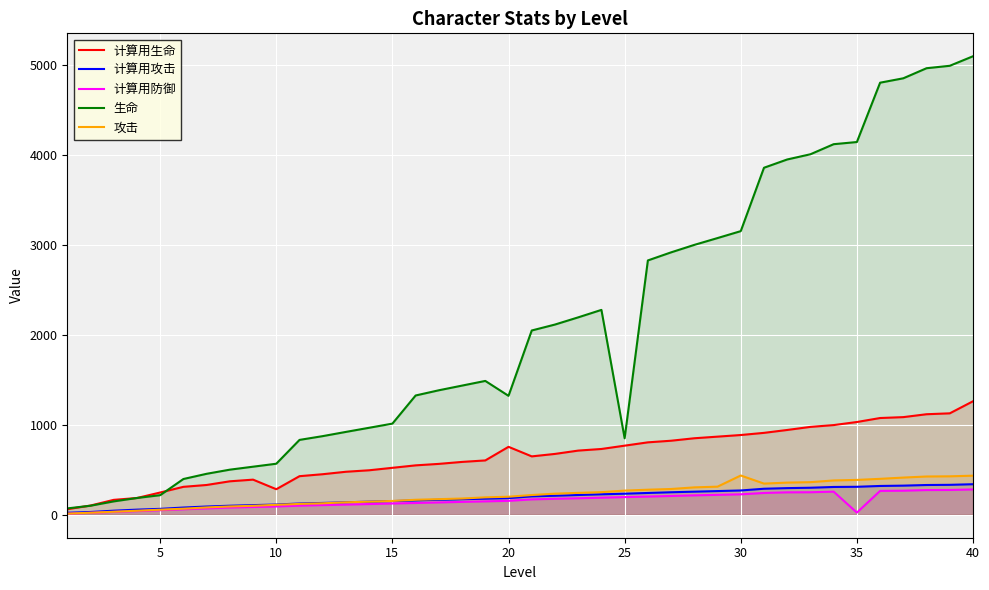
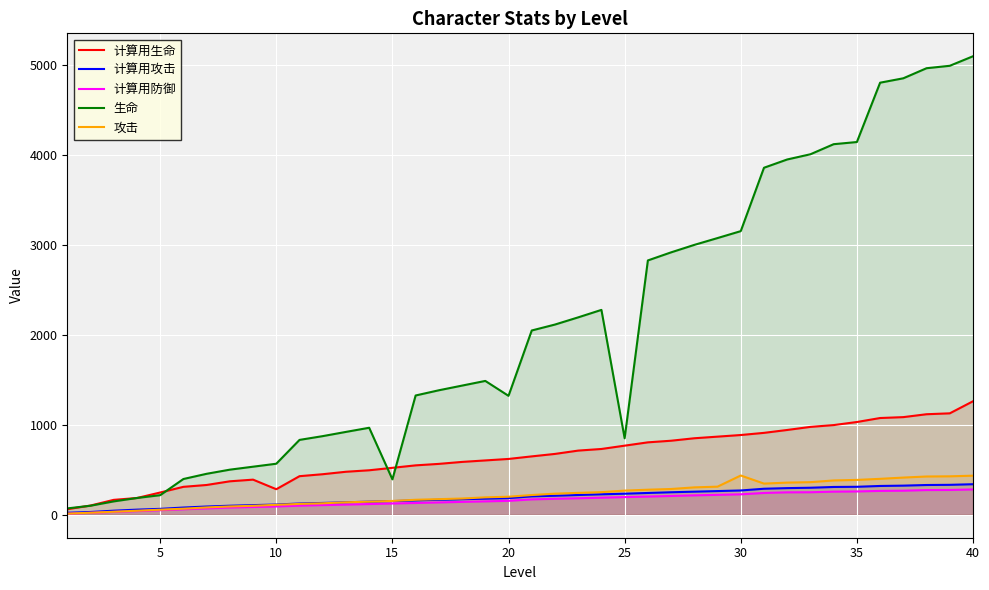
生命, 15: 1000 -> 400
计算用生命, 20: 800 -> 600
计算用防御, 35: 0 -> 300
